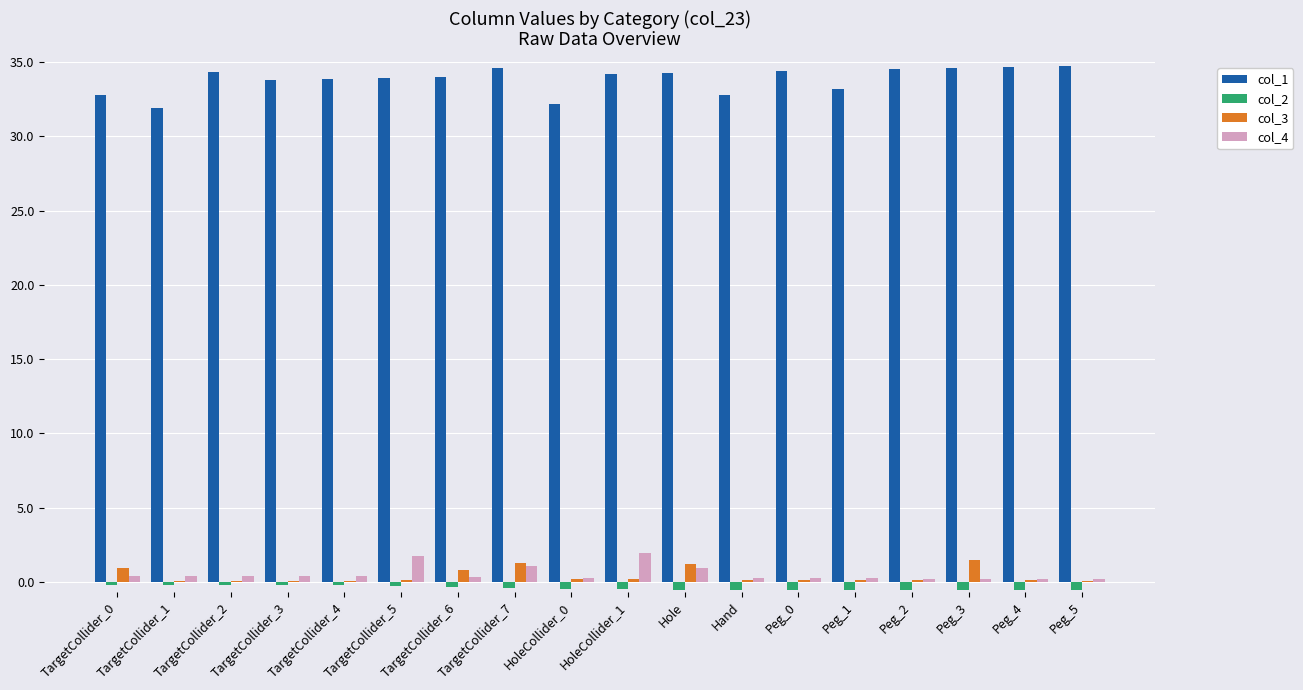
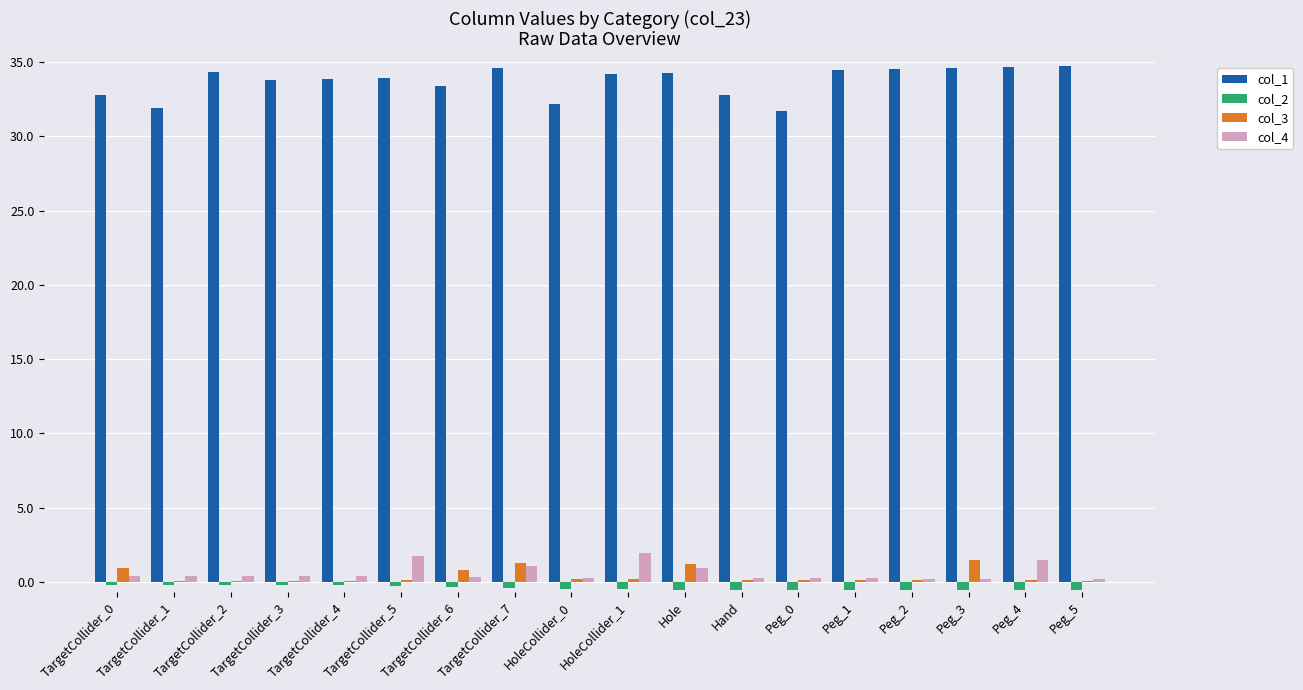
col_1, TargetCollider_6: 34.0 -> 33.4
col_1, Peg_0: 34.4 -> 31.7
col_1, Peg_1: 33.2 -> 34.5
col_4, Peg_4: 0.2 -> 1.5
